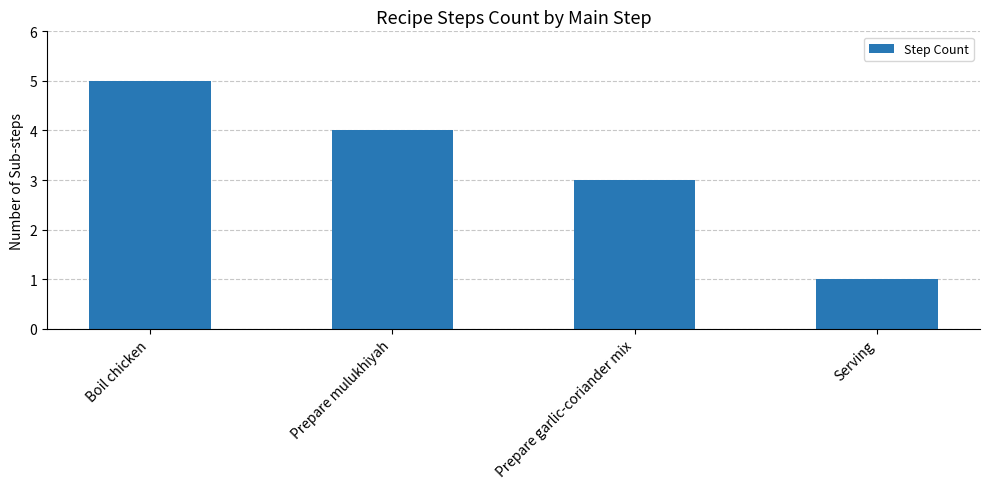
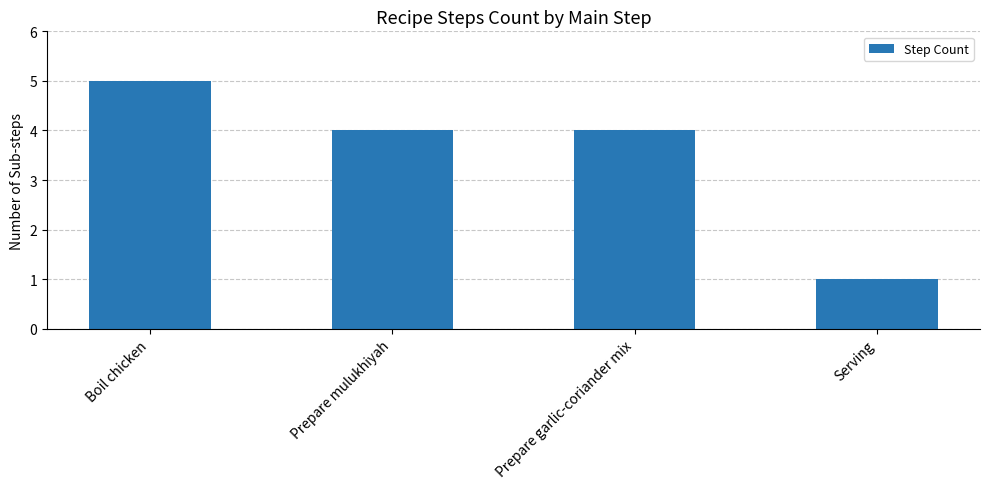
Prepare garlic-coriander mix: 3 -> 4
